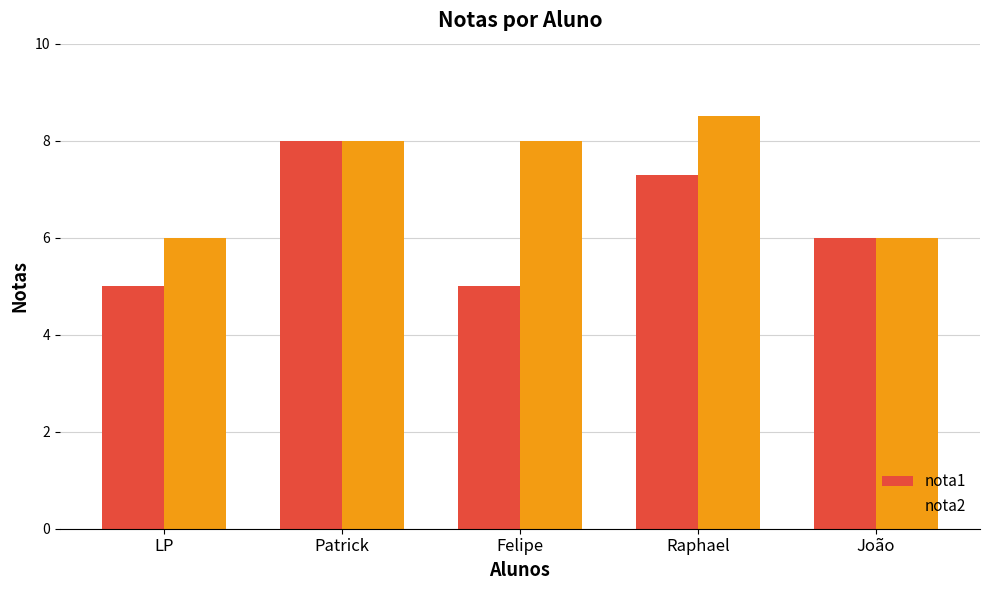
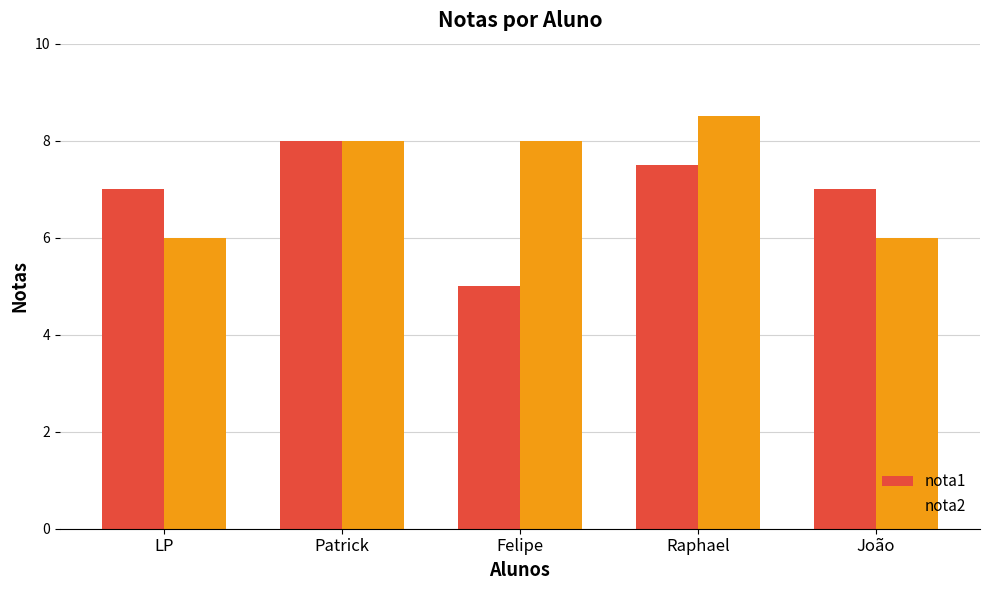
nota1, LP: 5 -> 7
nota1, Raphael: 7.3 -> 7.5
nota1, João: 6 -> 7
